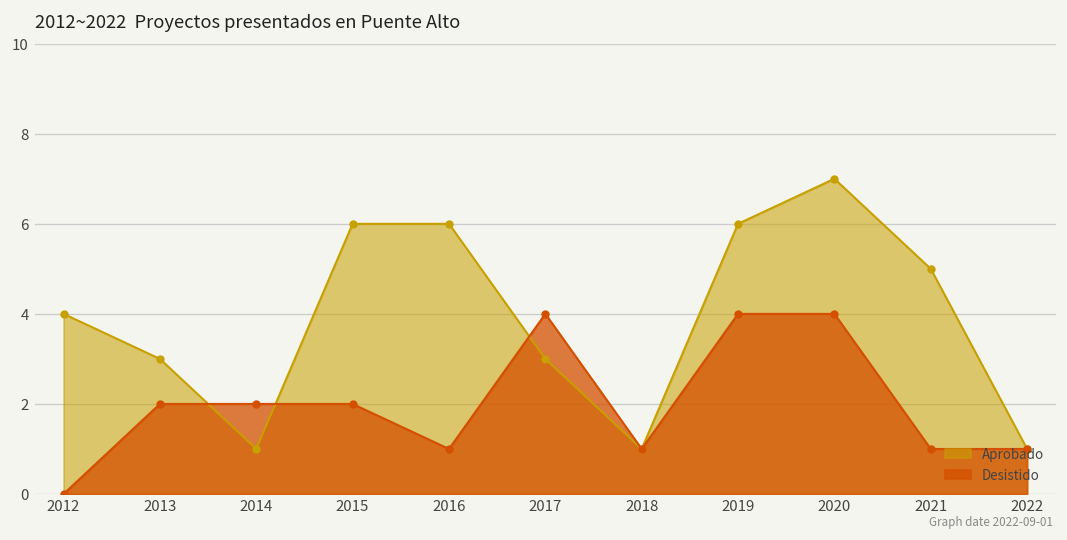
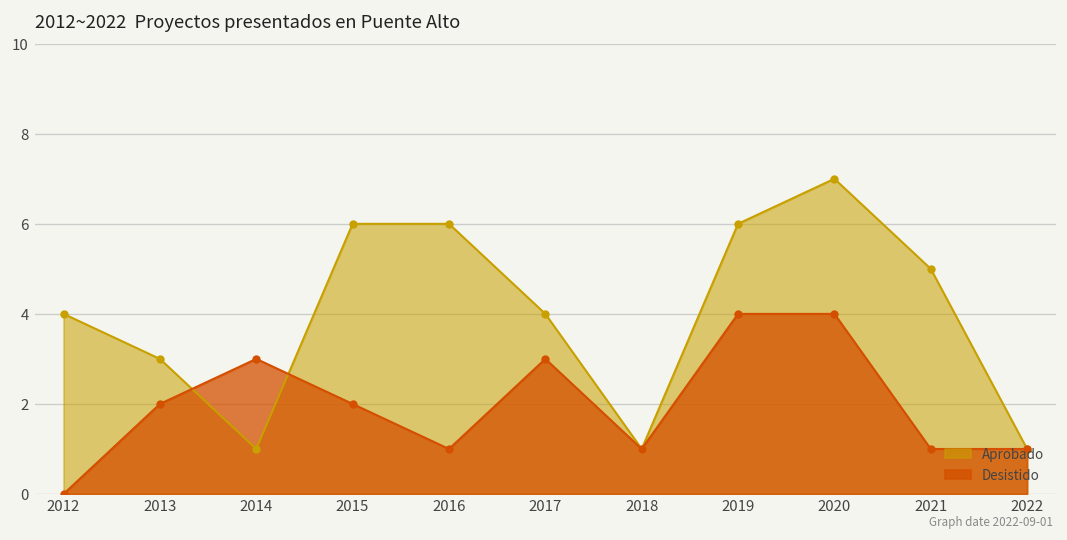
Desistido, 2014: 2 -> 3
Aprobado, 2017: 3 -> 4
Desistido, 2017: 4 -> 3
